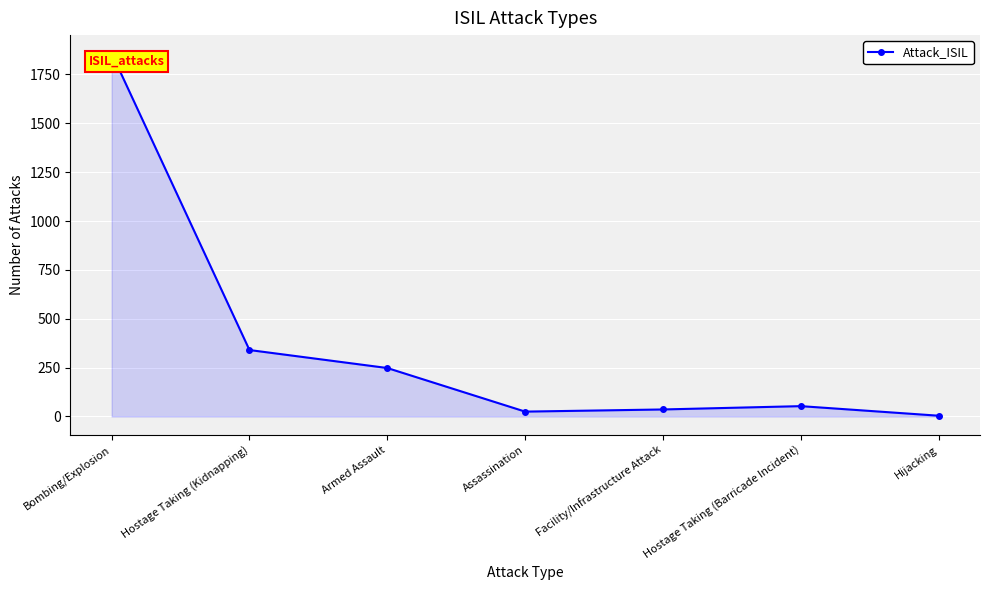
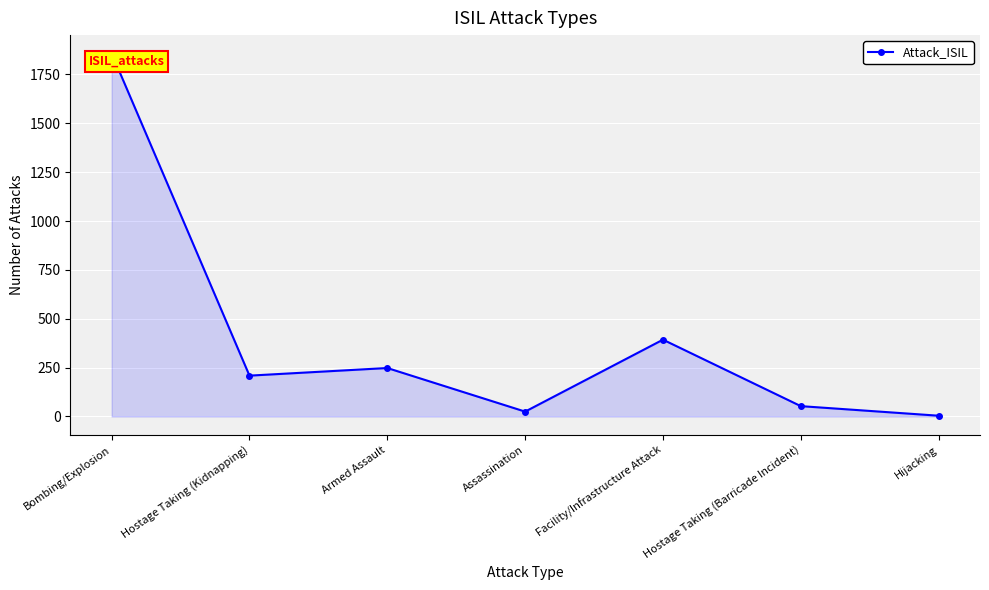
Hostage Taking (Kidnapping): 340 -> 210
Facility/Infrastructure Attack: 40 -> 390
